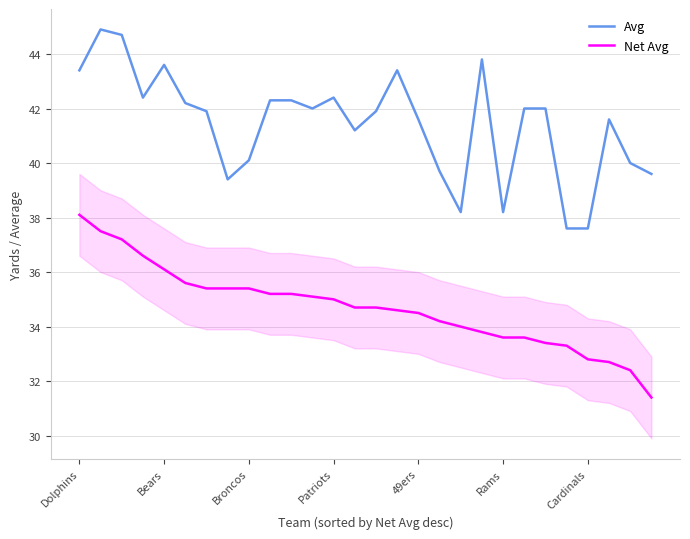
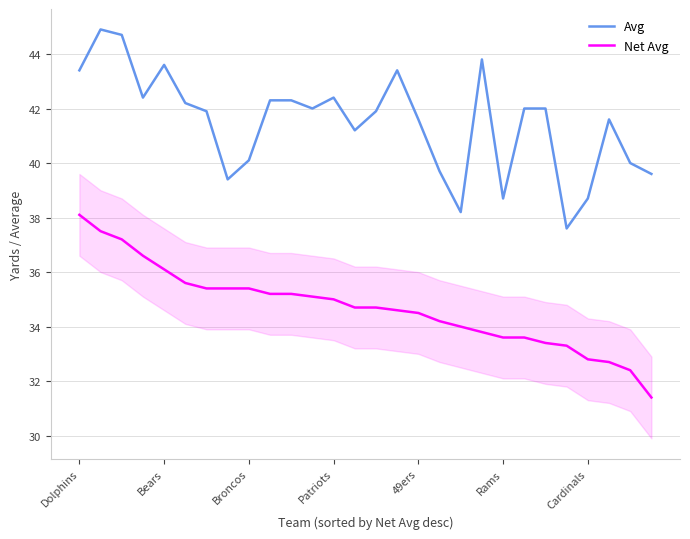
Avg, Rams: 38.2 -> 38.7
Avg, Cardinals: 37.6 -> 38.7
